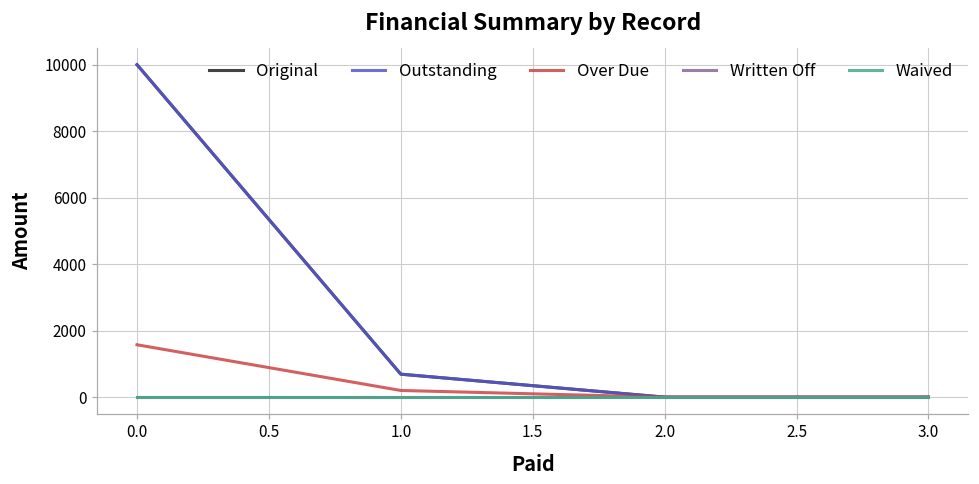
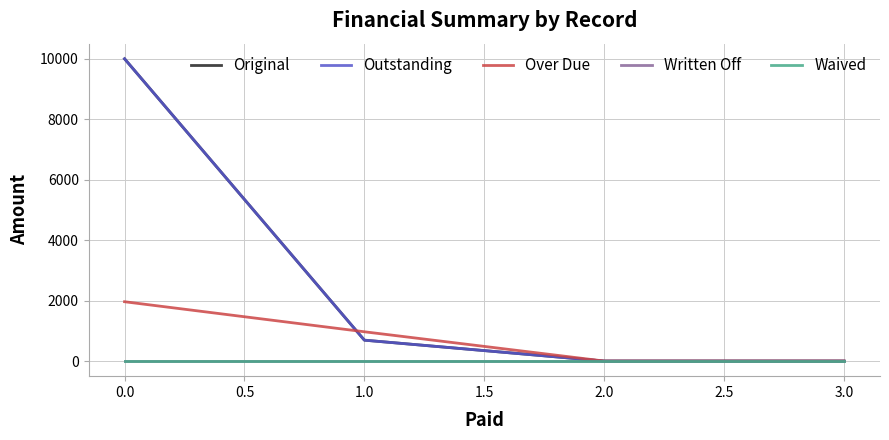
Over Due, 0.0: 1600 -> 2000
Over Due, 1.0: 200 -> 1000
